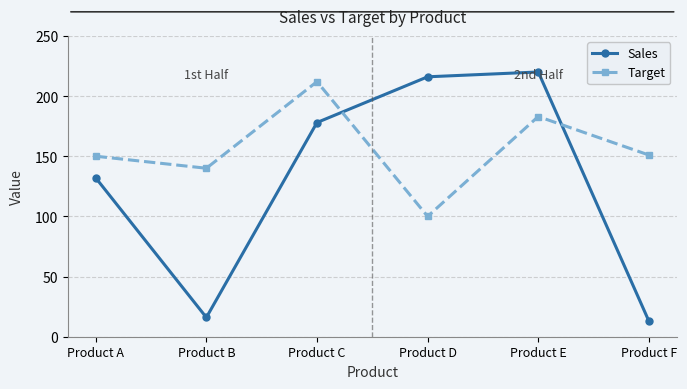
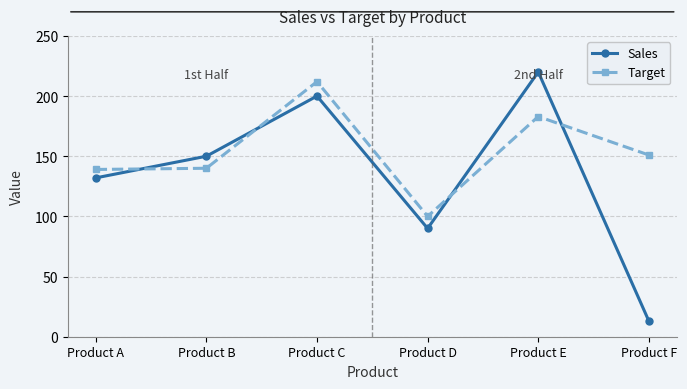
Target, Product A: 150 -> 139
Sales, Product B: 16 -> 150
Sales, Product C: 178 -> 200
Sales, Product D: 216 -> 90
